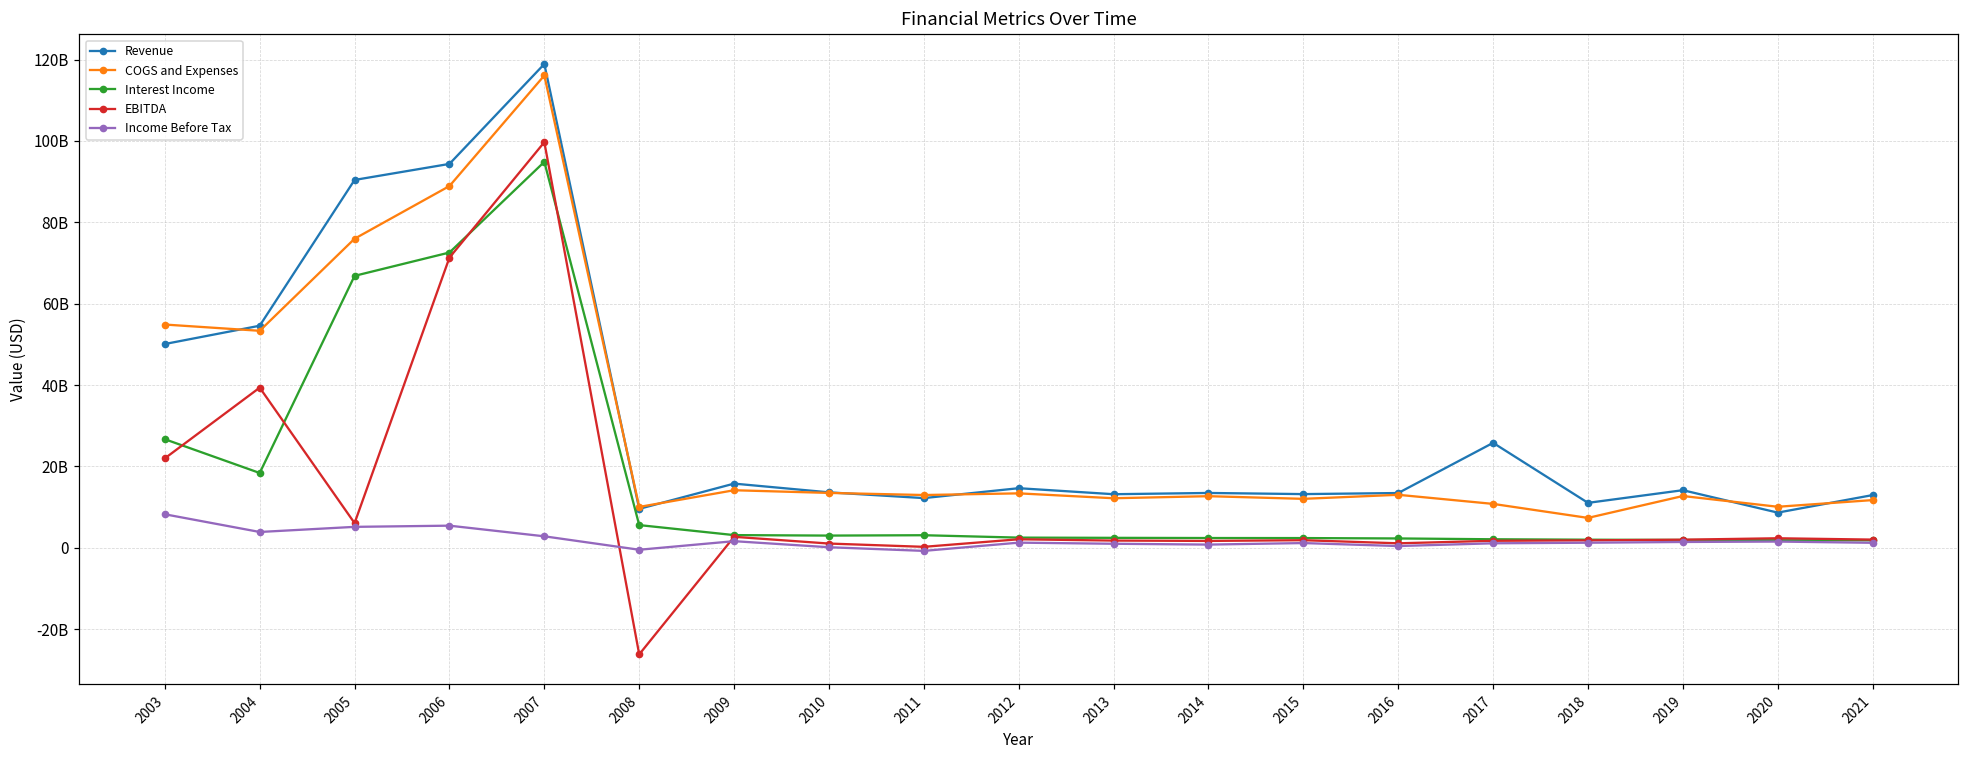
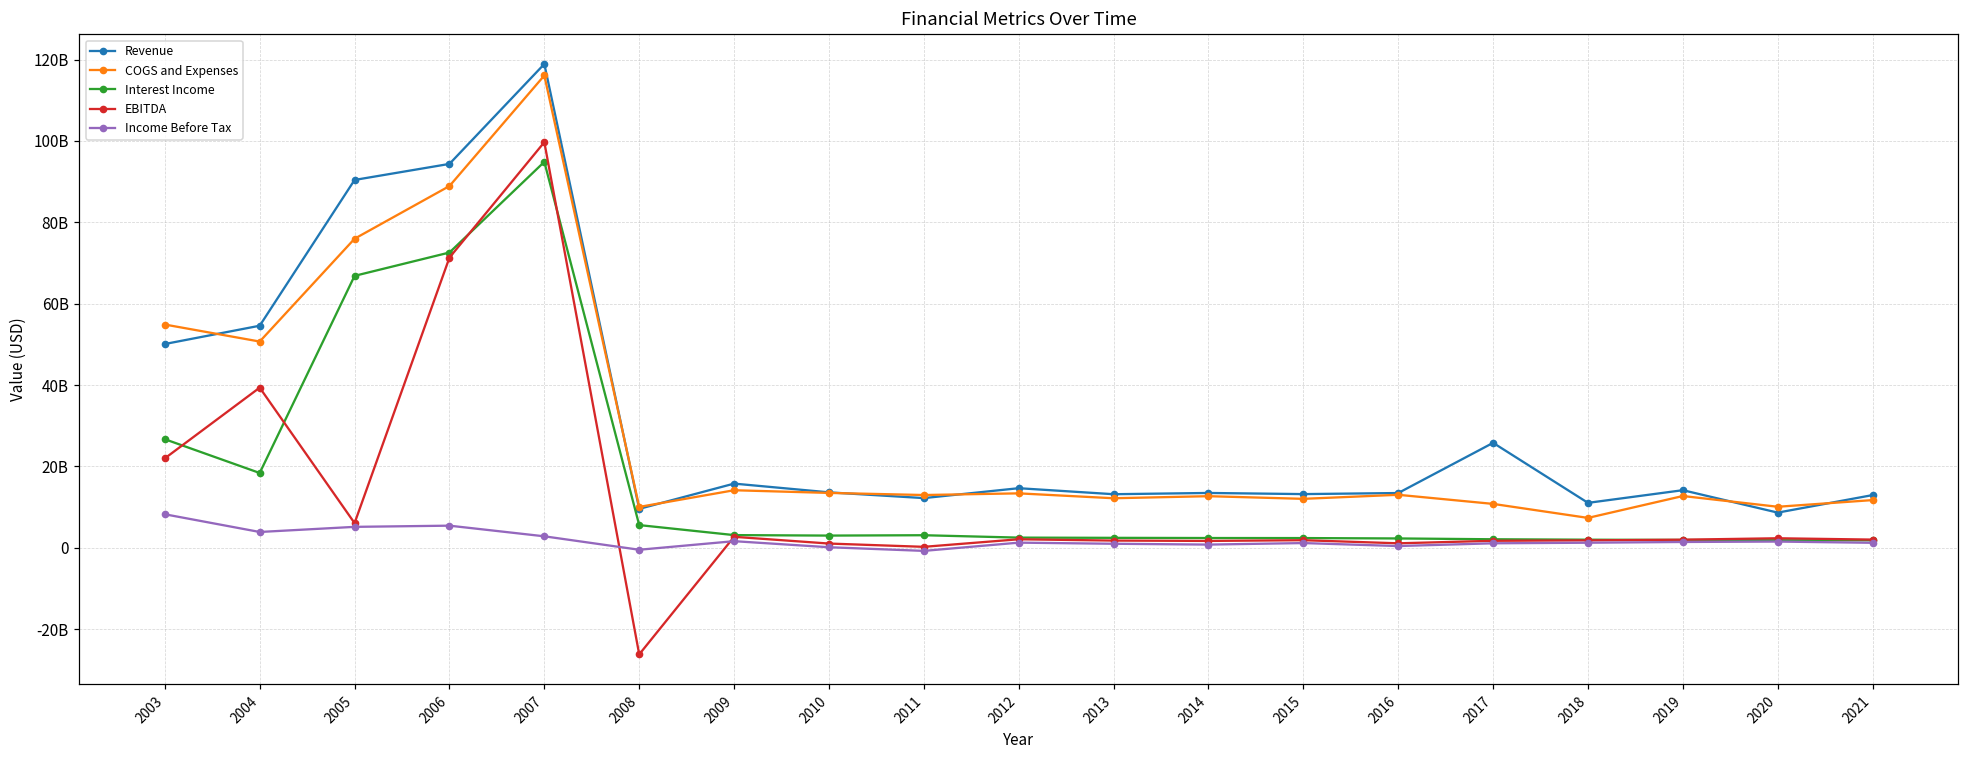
COGS and Expenses, 2004: 53000000000 -> 51000000000
